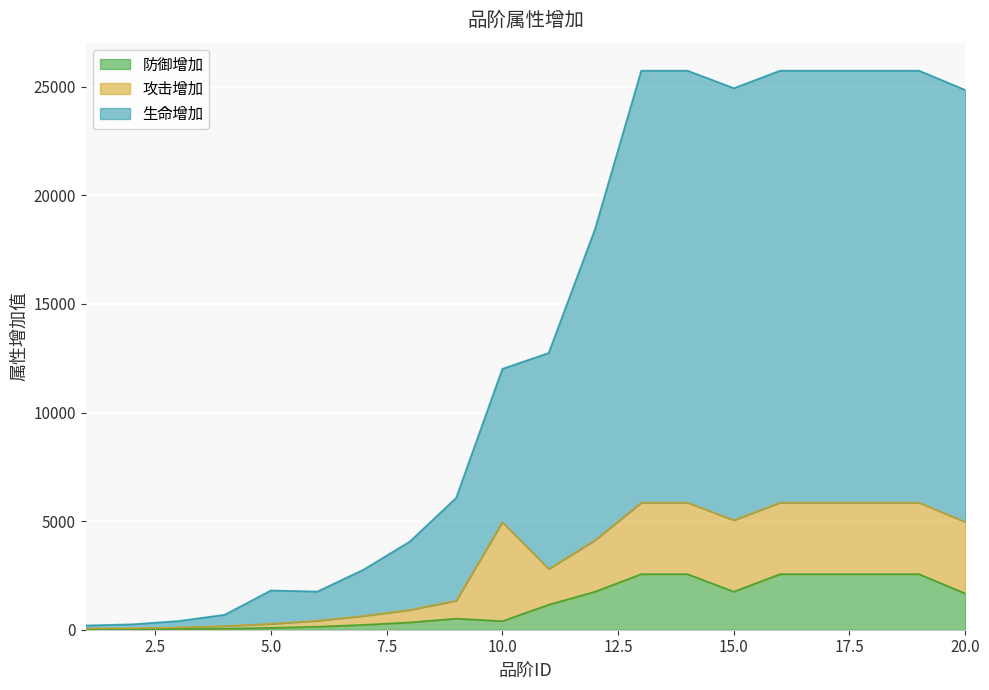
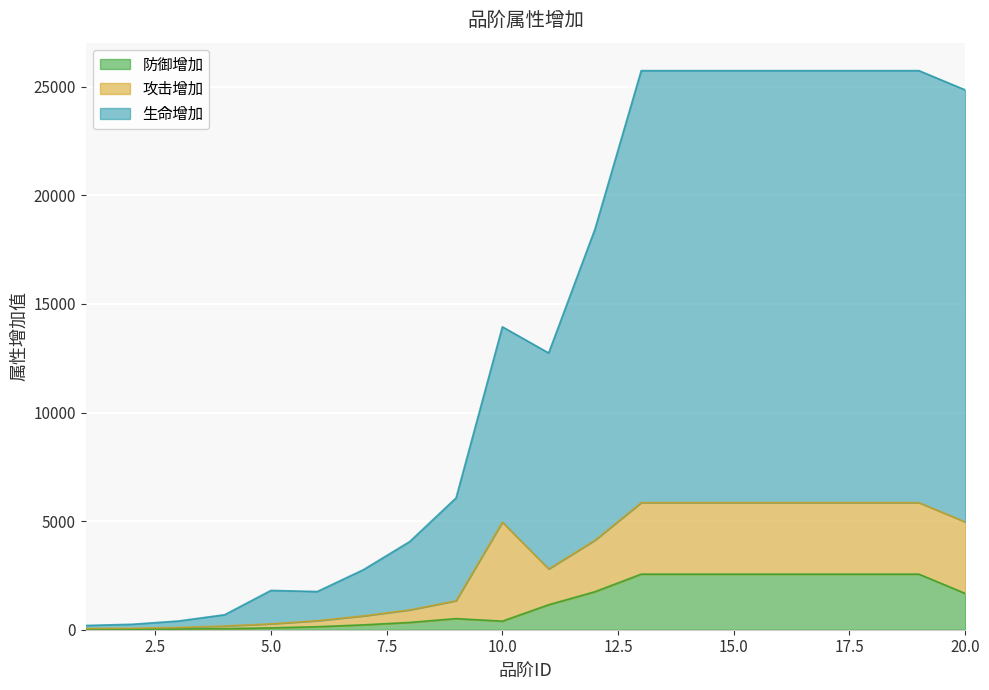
生命增加, 10.0: 7100 -> 9000
防御增加, 15.0: 1800 -> 2600
